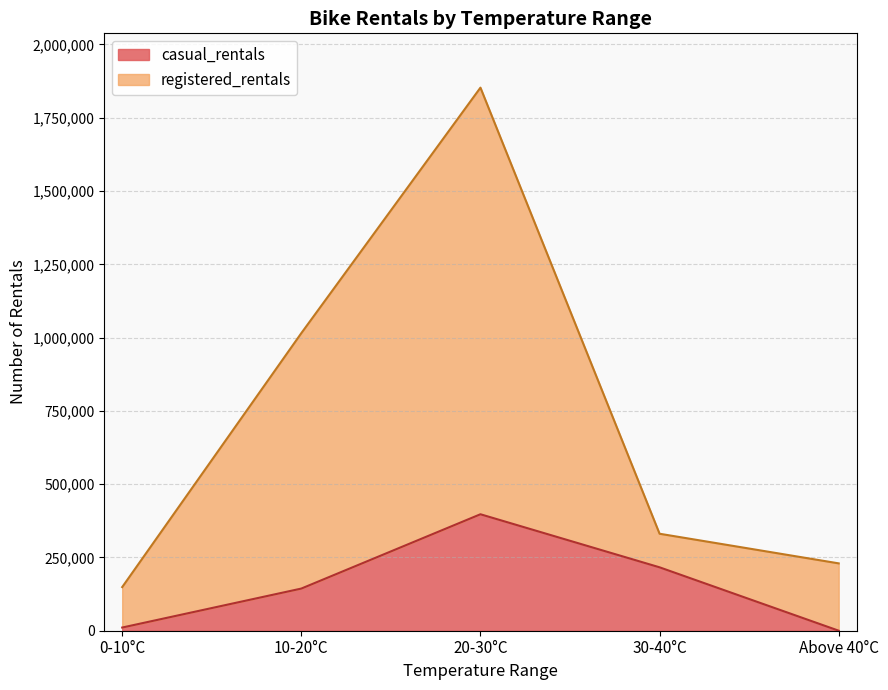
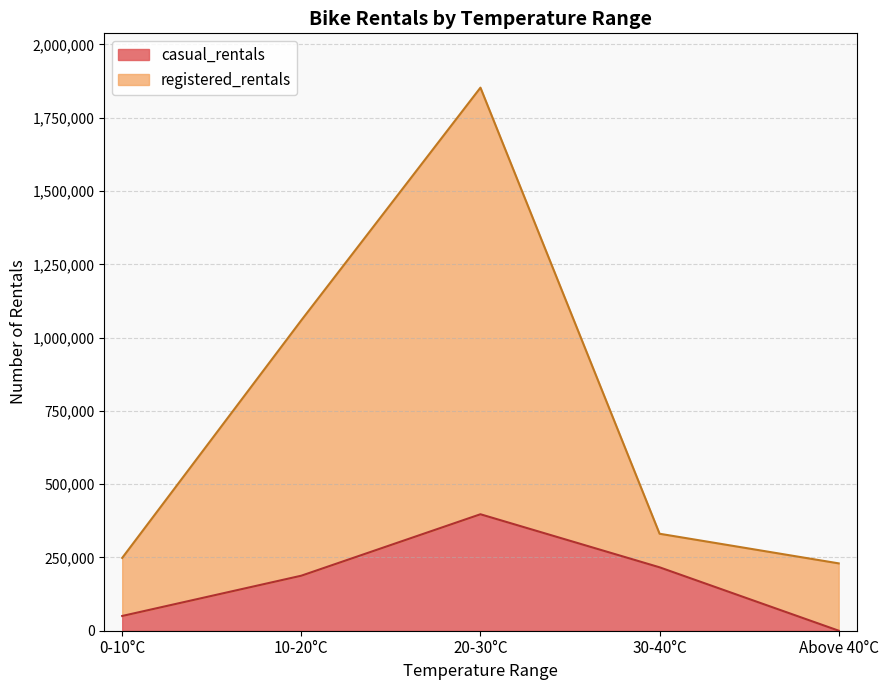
casual_rentals, 0-10°C: 10,000 -> 50,000
registered_rentals, 0-10°C: 140,000 -> 200,000
casual_rentals, 10-20°C: 140,000 -> 190,000
